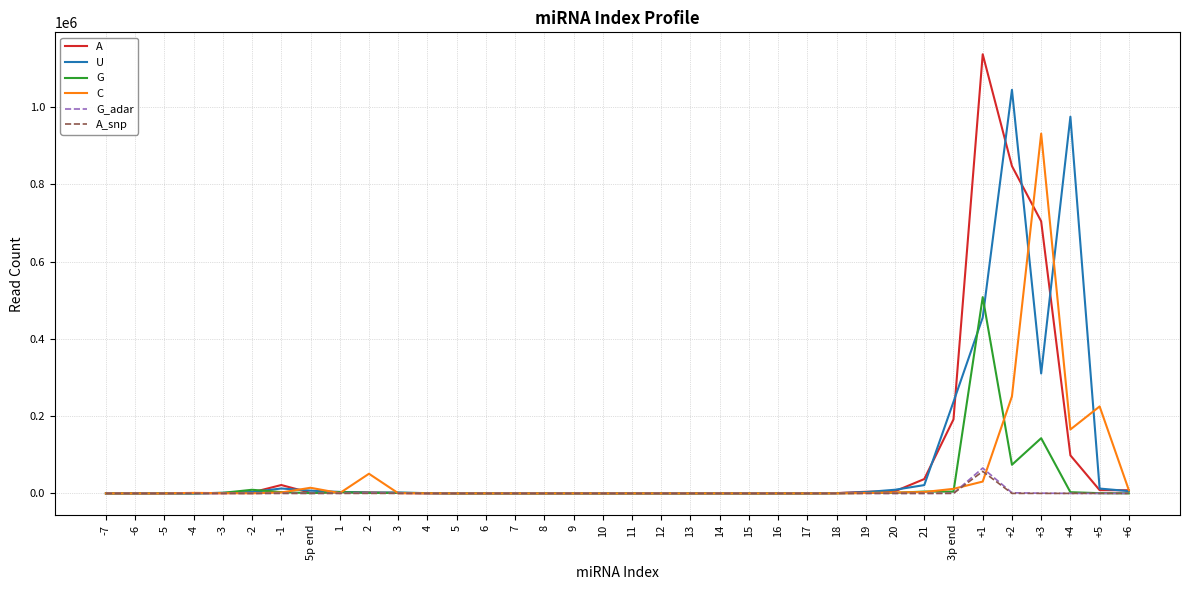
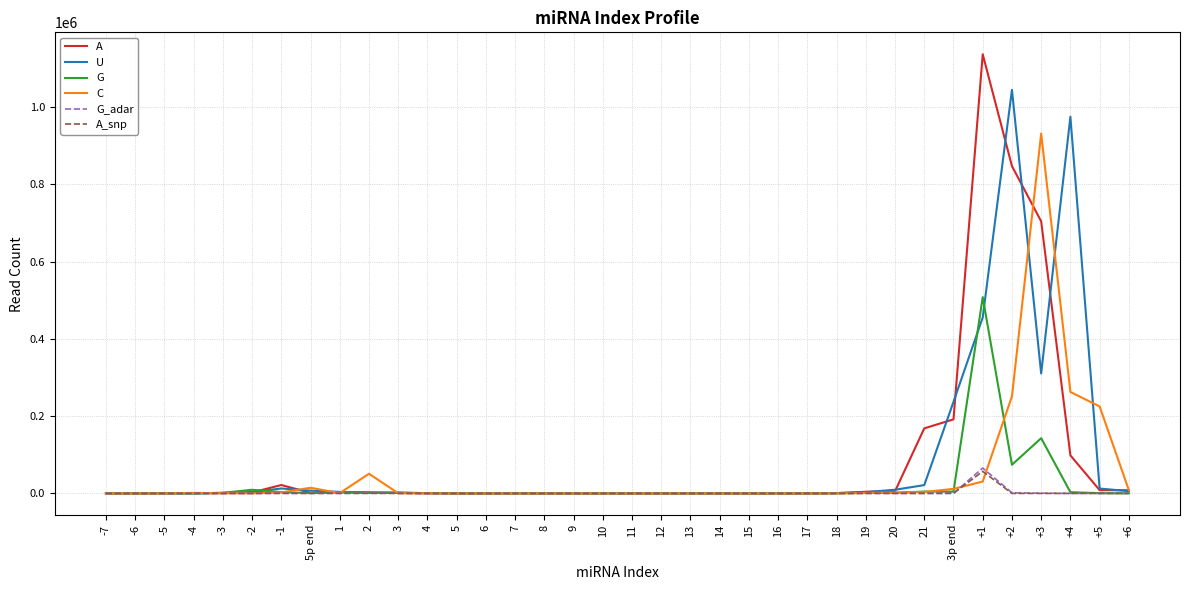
A, 21: 40000 -> 170000
C, +4: 170000 -> 260000
